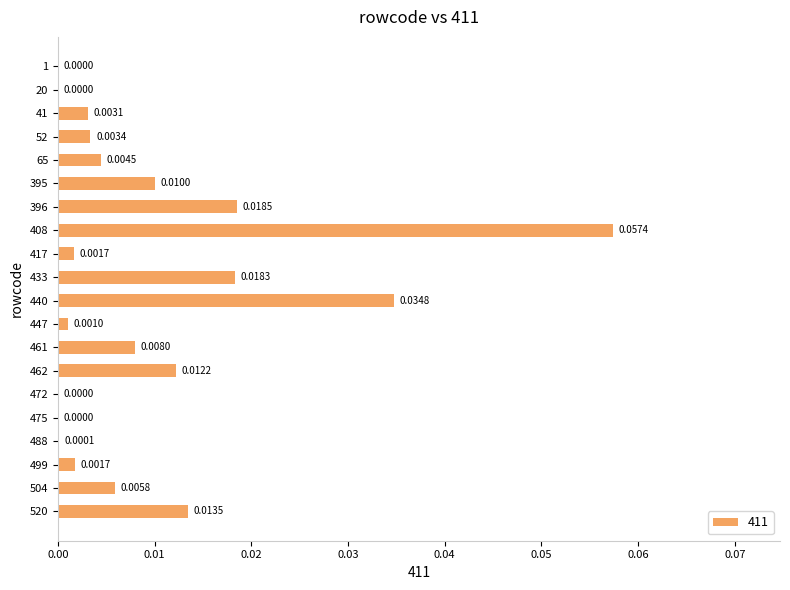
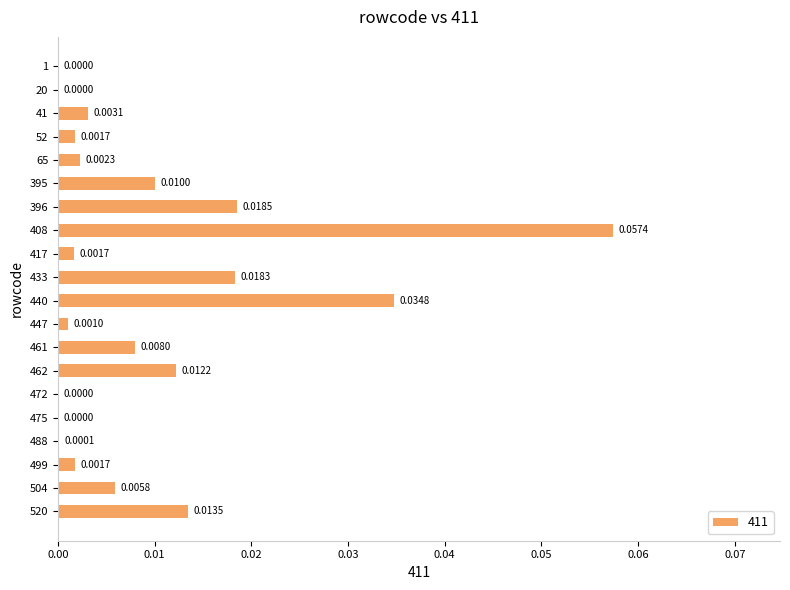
52: 0.0034 -> 0.0017
65: 0.0045 -> 0.0023
